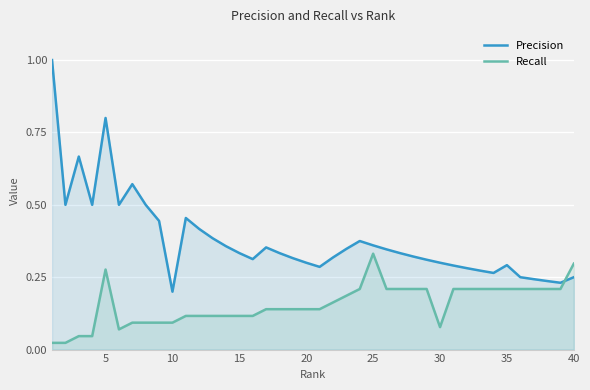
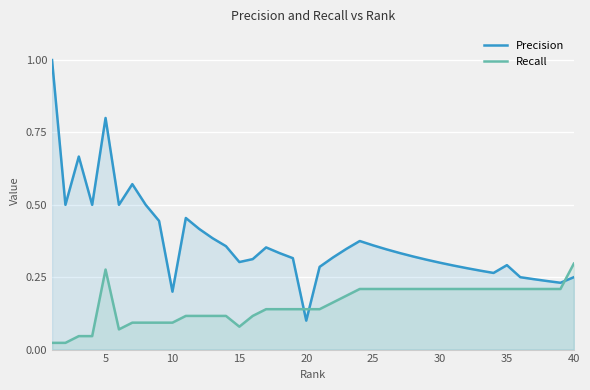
Precision, 15: 0.33 -> 0.30
Recall, 15: 0.12 -> 0.08
Precision, 20: 0.3 -> 0.1
Recall, 25: 0.33 -> 0.21
Recall, 30: 0.08 -> 0.21
